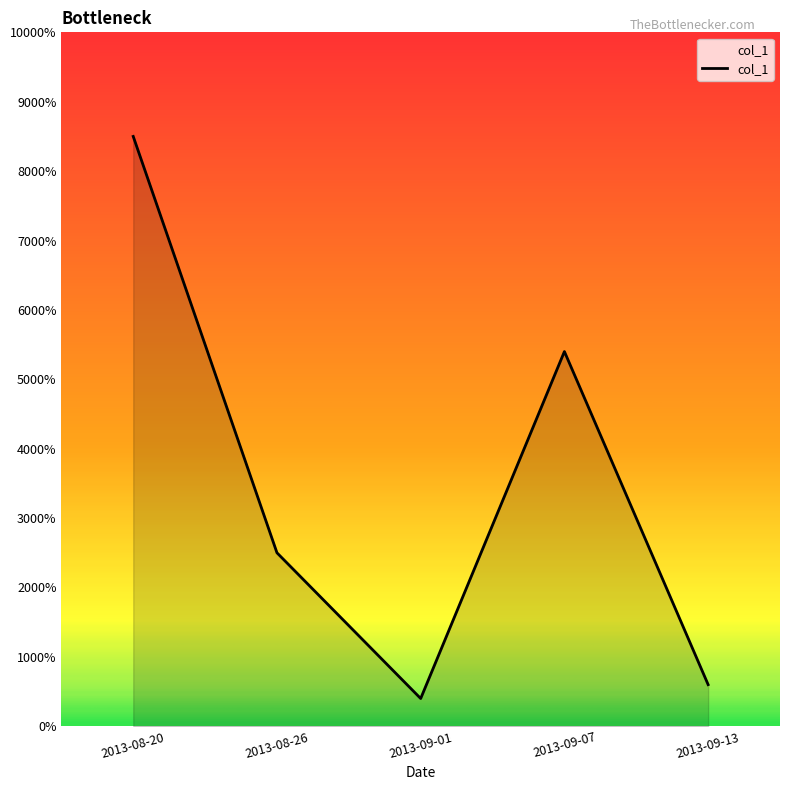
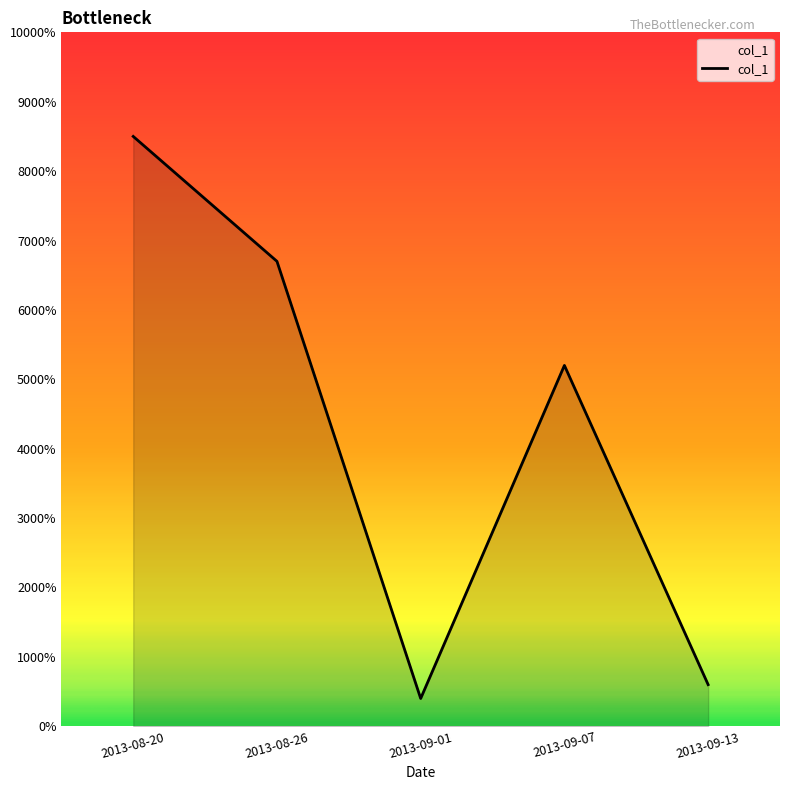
2013-08-26: 2500% -> 6700%
2013-09-07: 5400% -> 5200%
